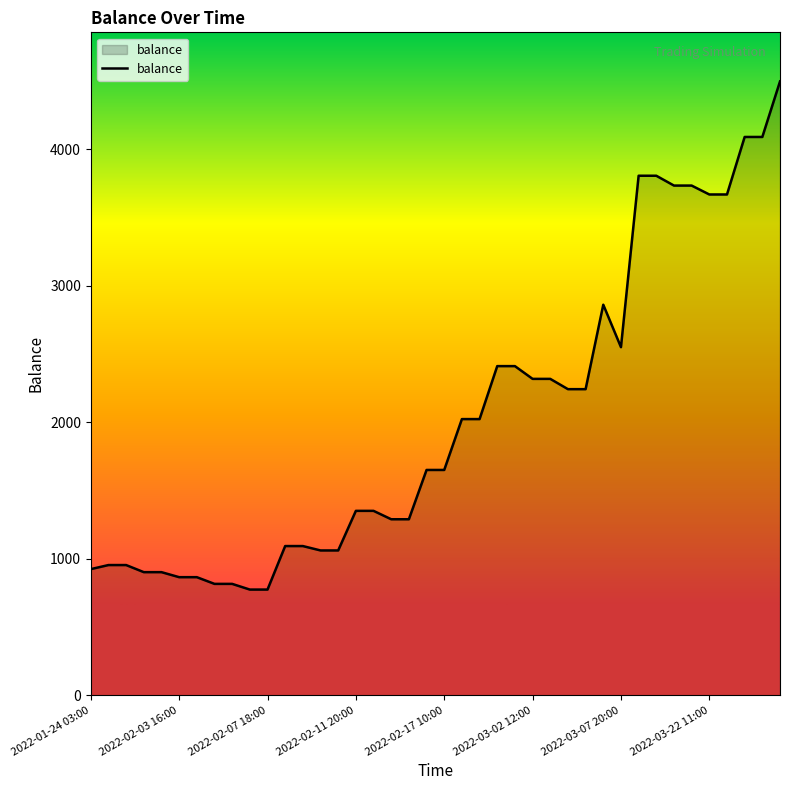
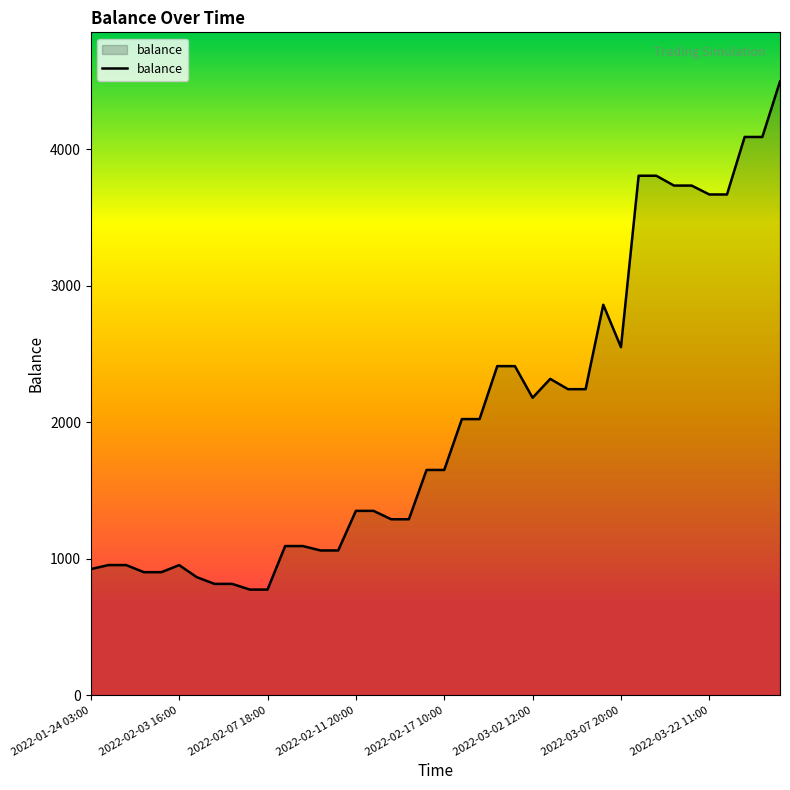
2022-02-03 16:00: 870 -> 950
2022-03-02 12:00: 2320 -> 2180
